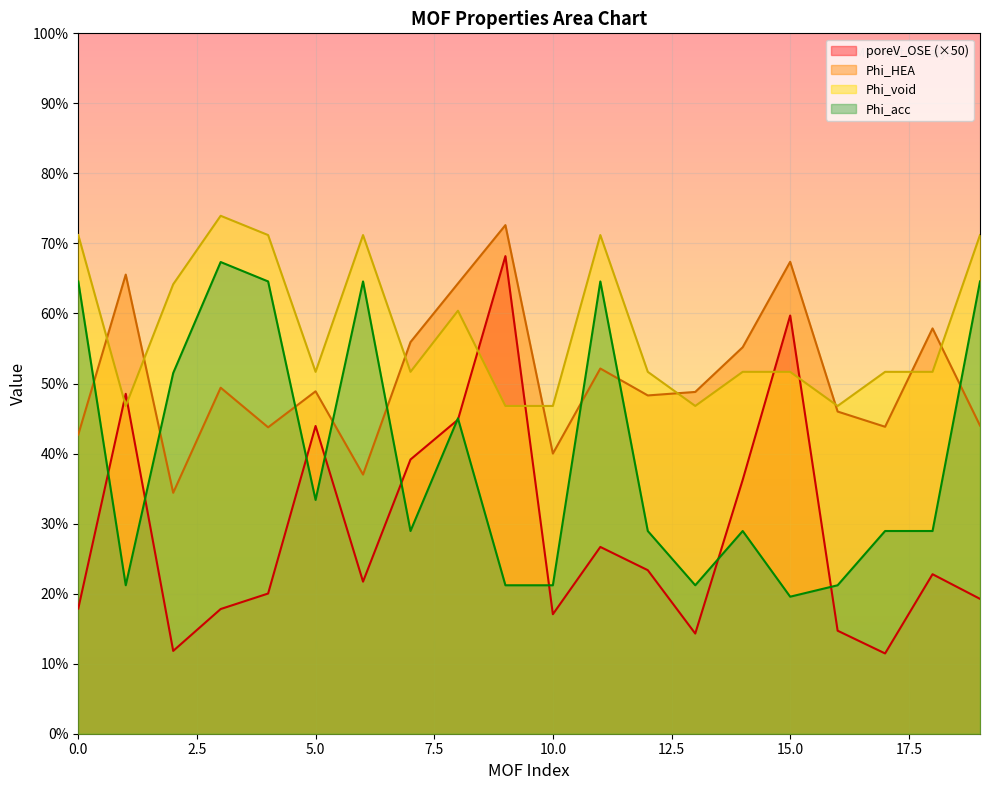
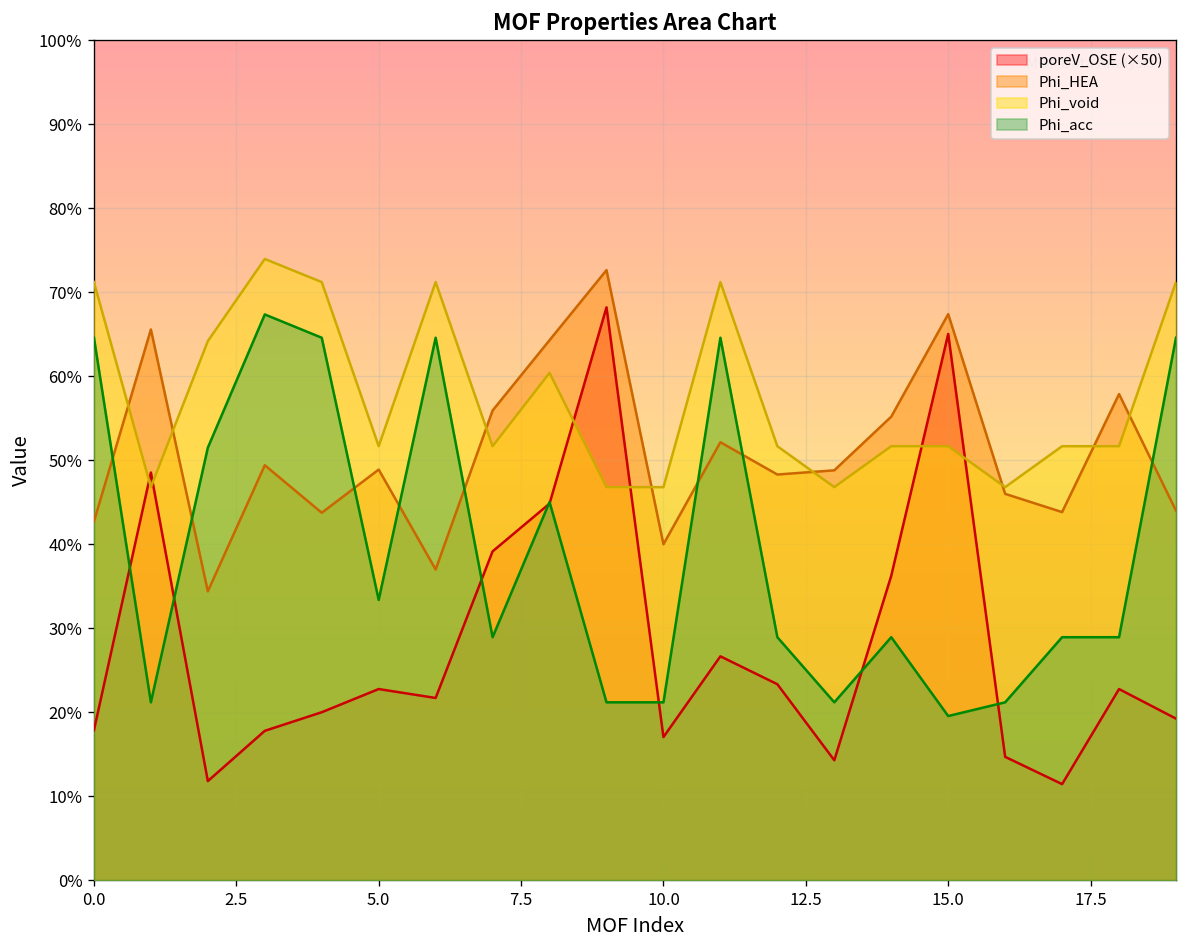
poreV_OSE (×50), 5.0: 44% -> 23%
poreV_OSE (×50), 15.0: 60% -> 65%
